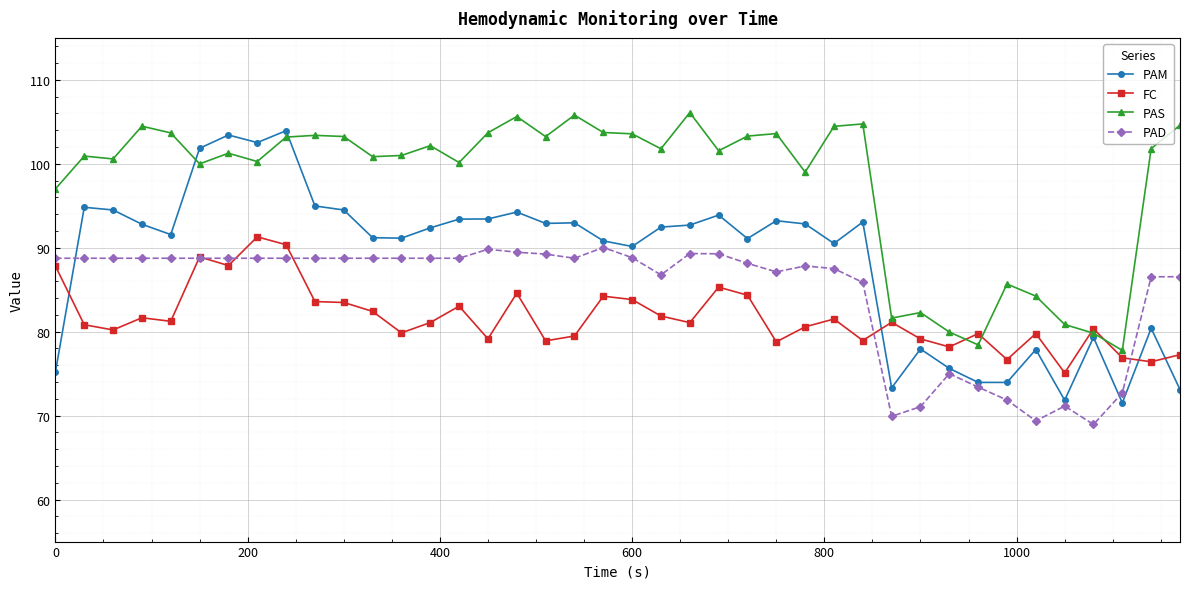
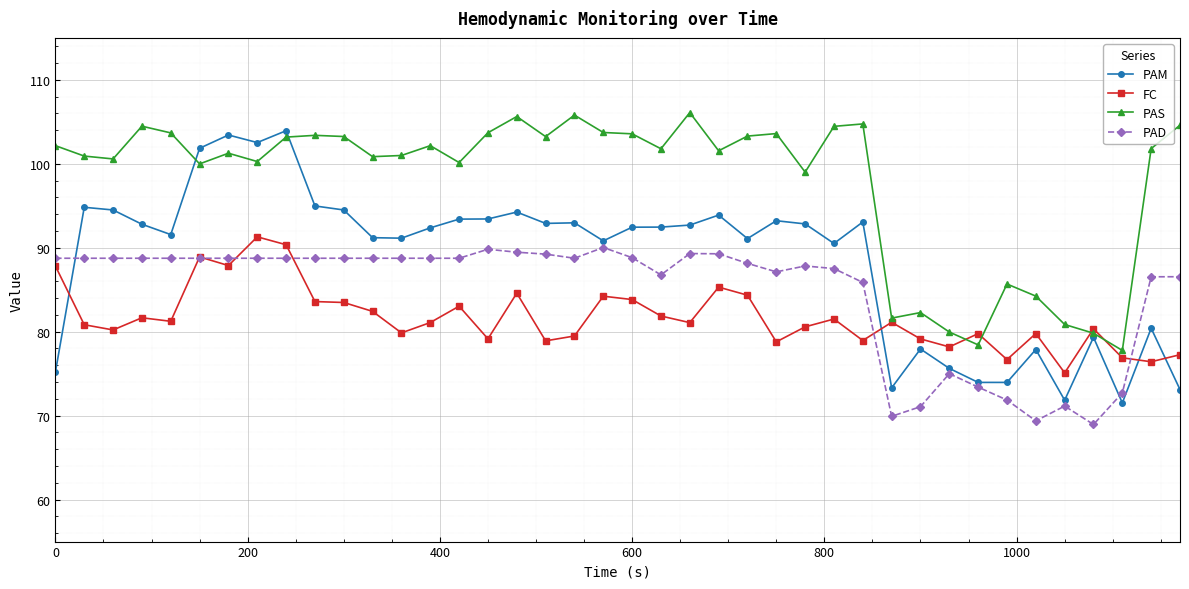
PAS, 0: 97 -> 102
PAM, 600: 90 -> 92
